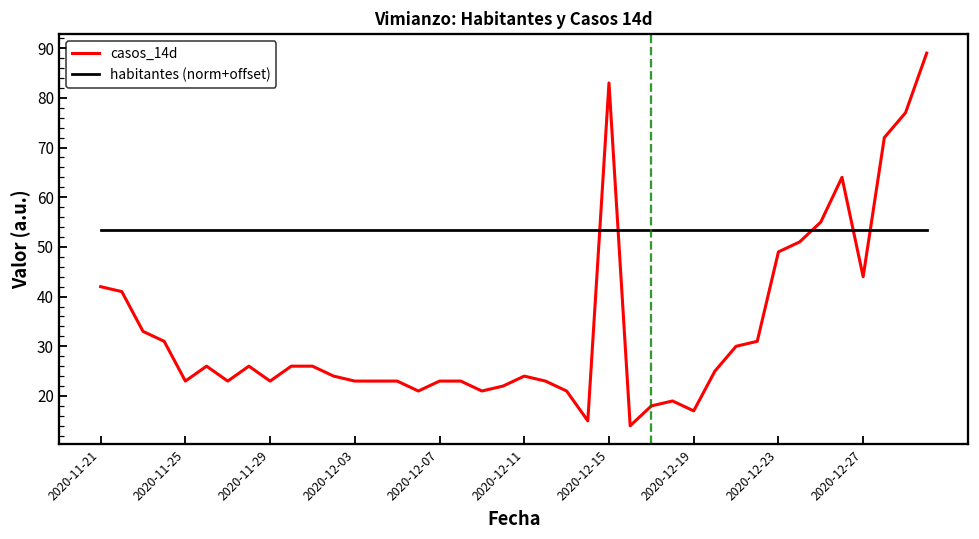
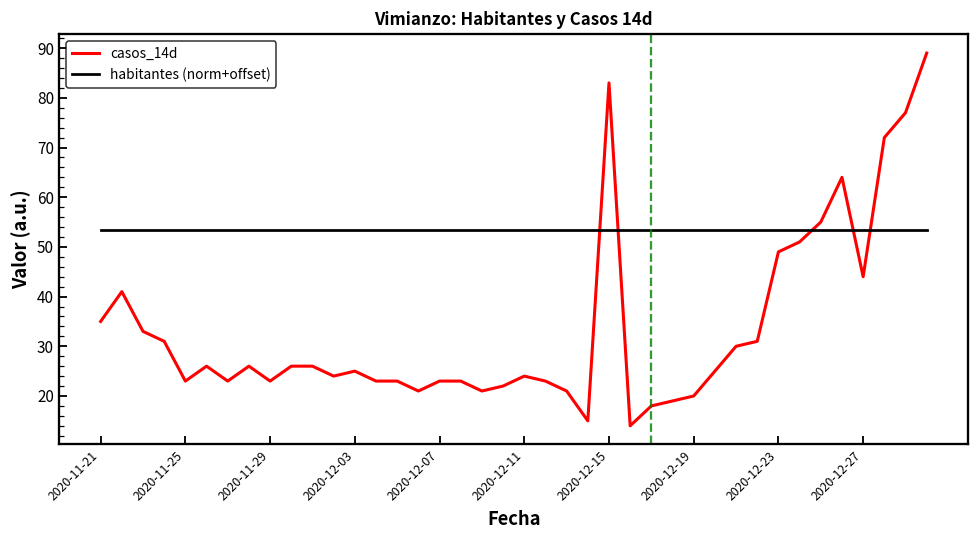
casos_14d, 2020-11-21: 42 -> 35
casos_14d, 2020-12-03: 23 -> 25
casos_14d, 2020-12-19: 17 -> 20
